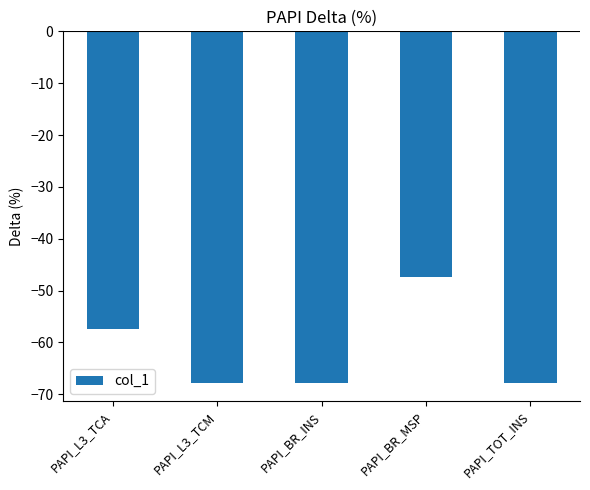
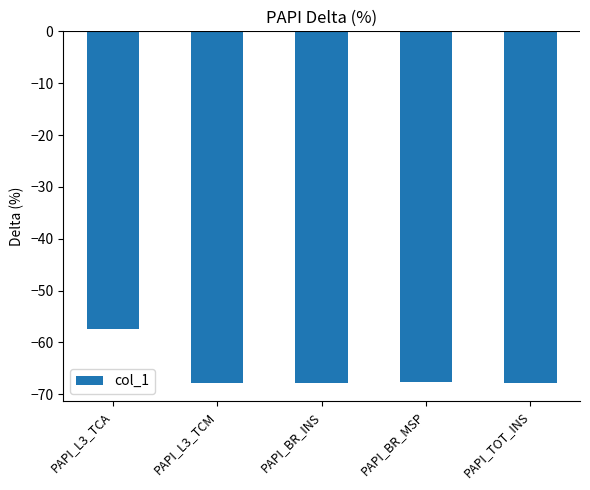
PAPI_BR_MSP: -47 -> -68
